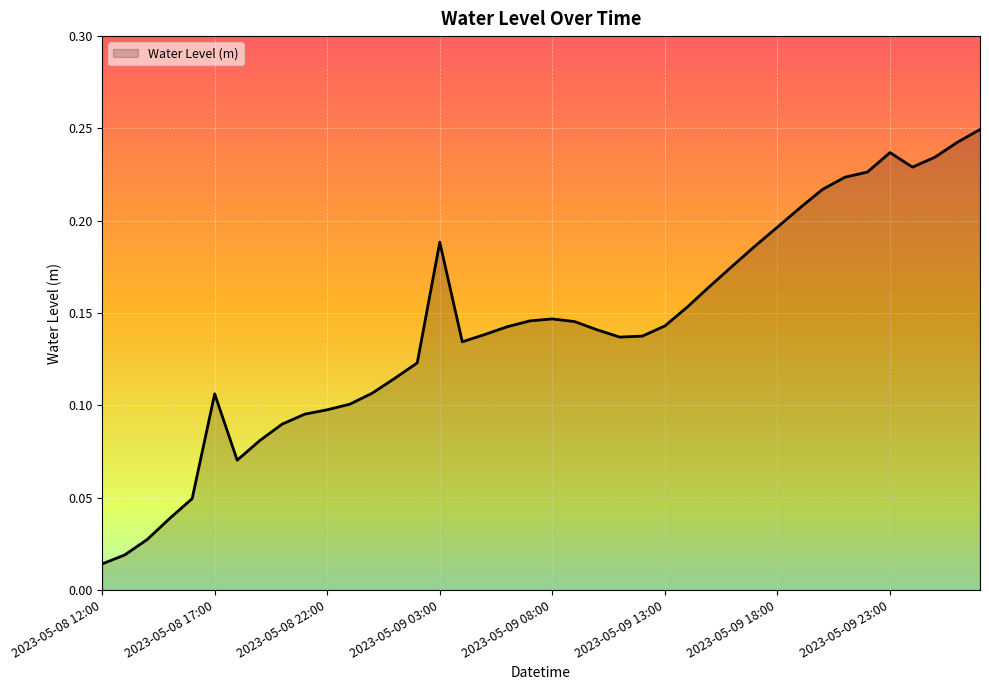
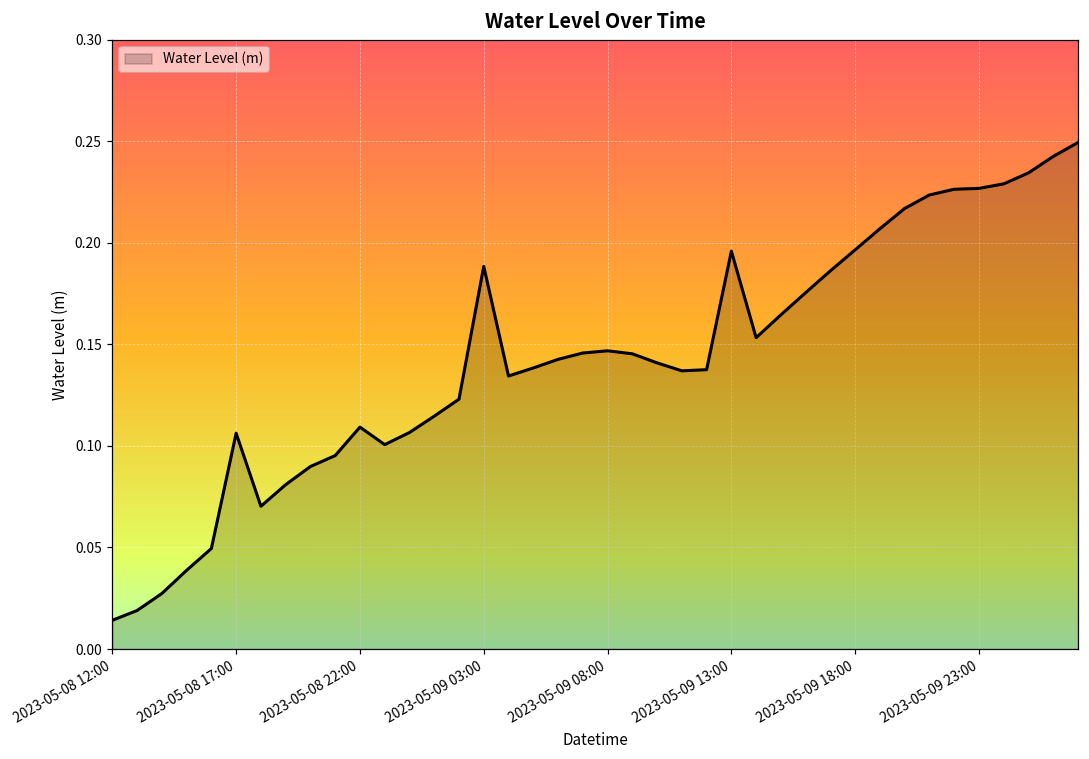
2023-05-08 22:00: 0.098 -> 0.109
2023-05-09 13:00: 0.143 -> 0.196
2023-05-09 23:00: 0.237 -> 0.227
